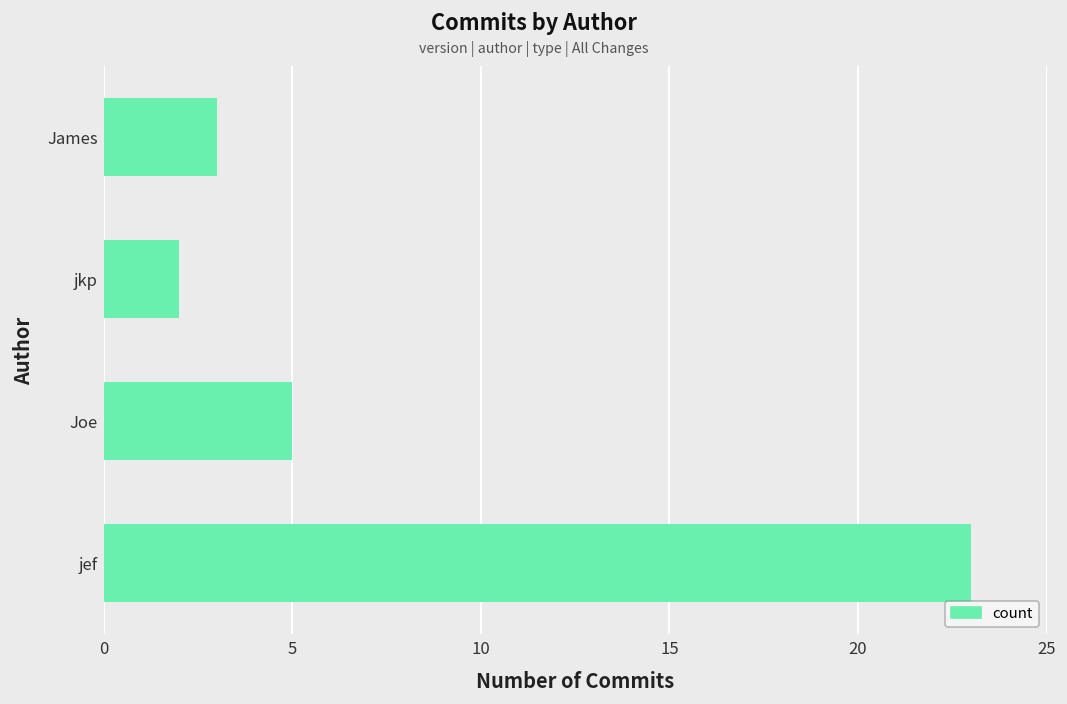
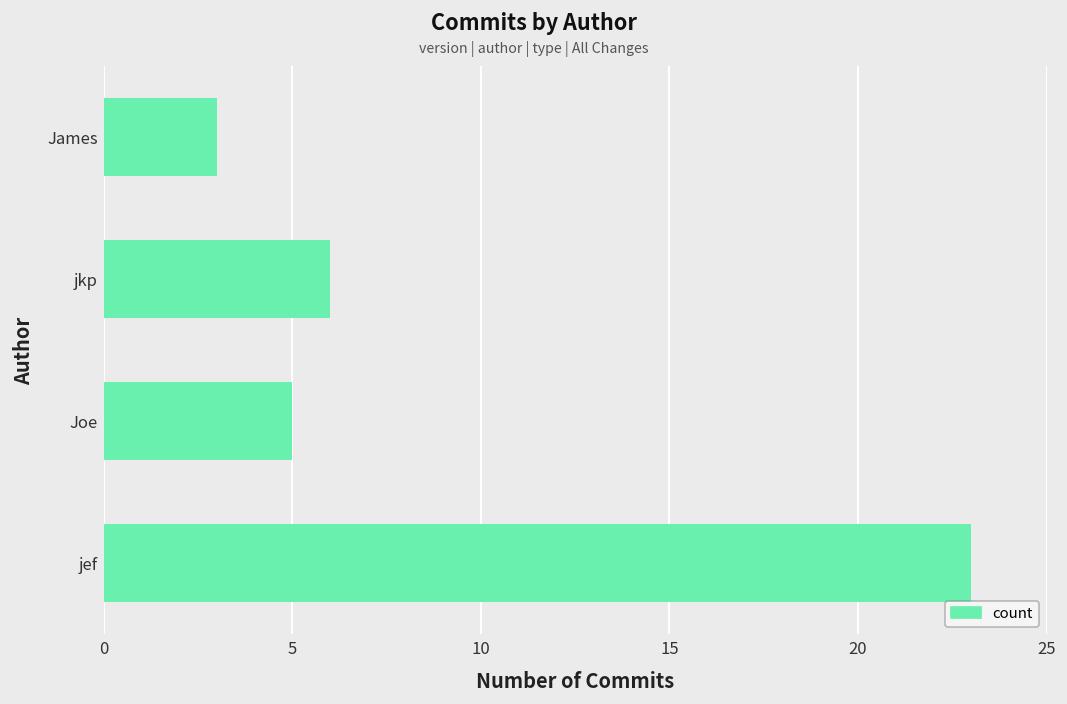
jkp: 2 -> 6
